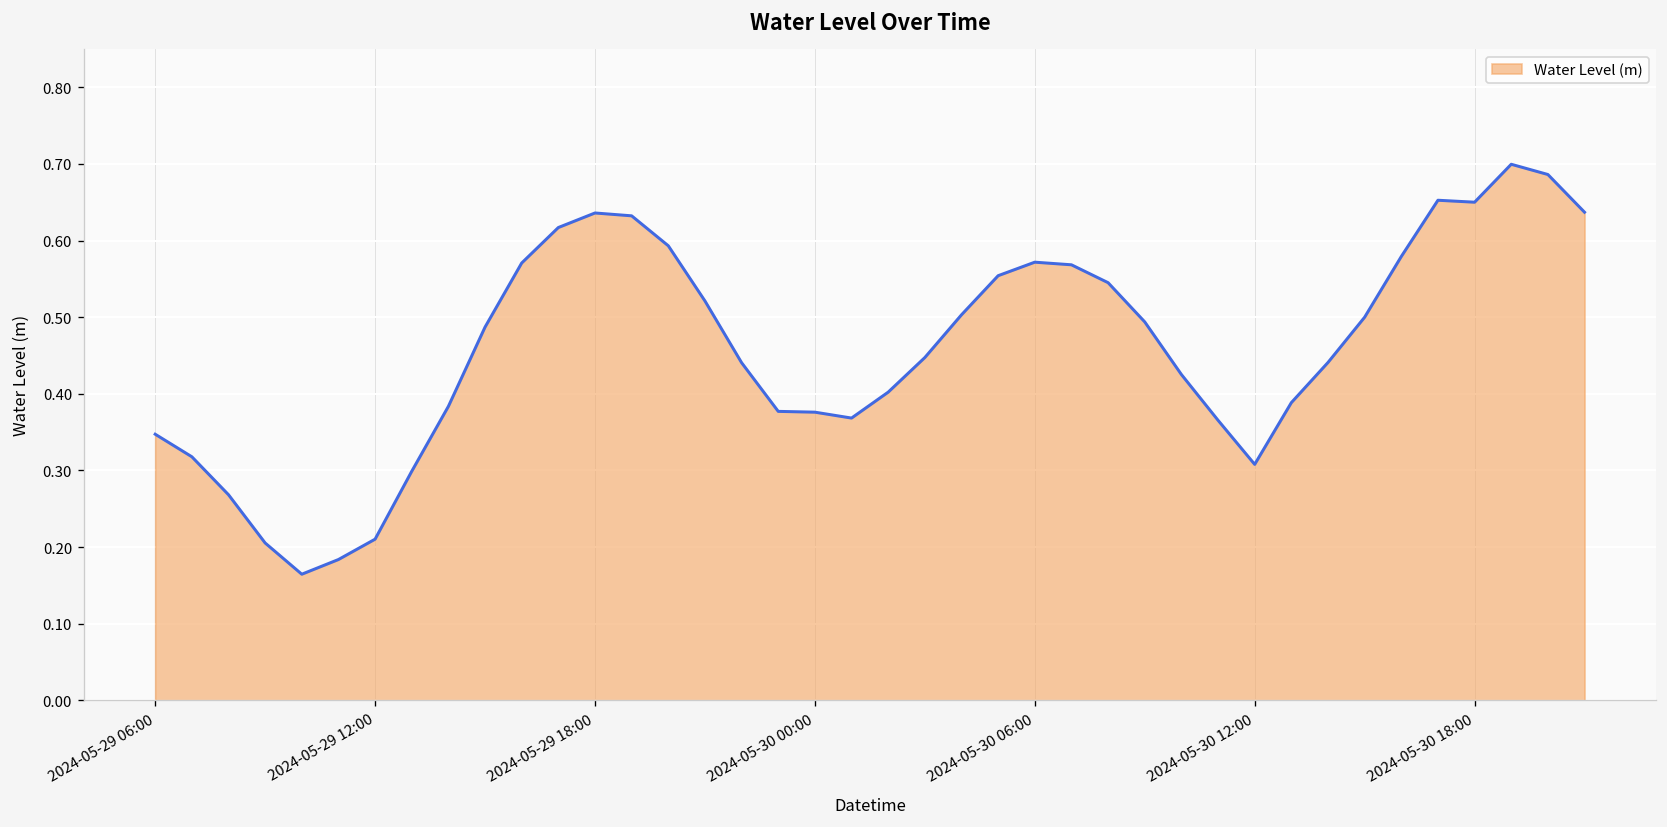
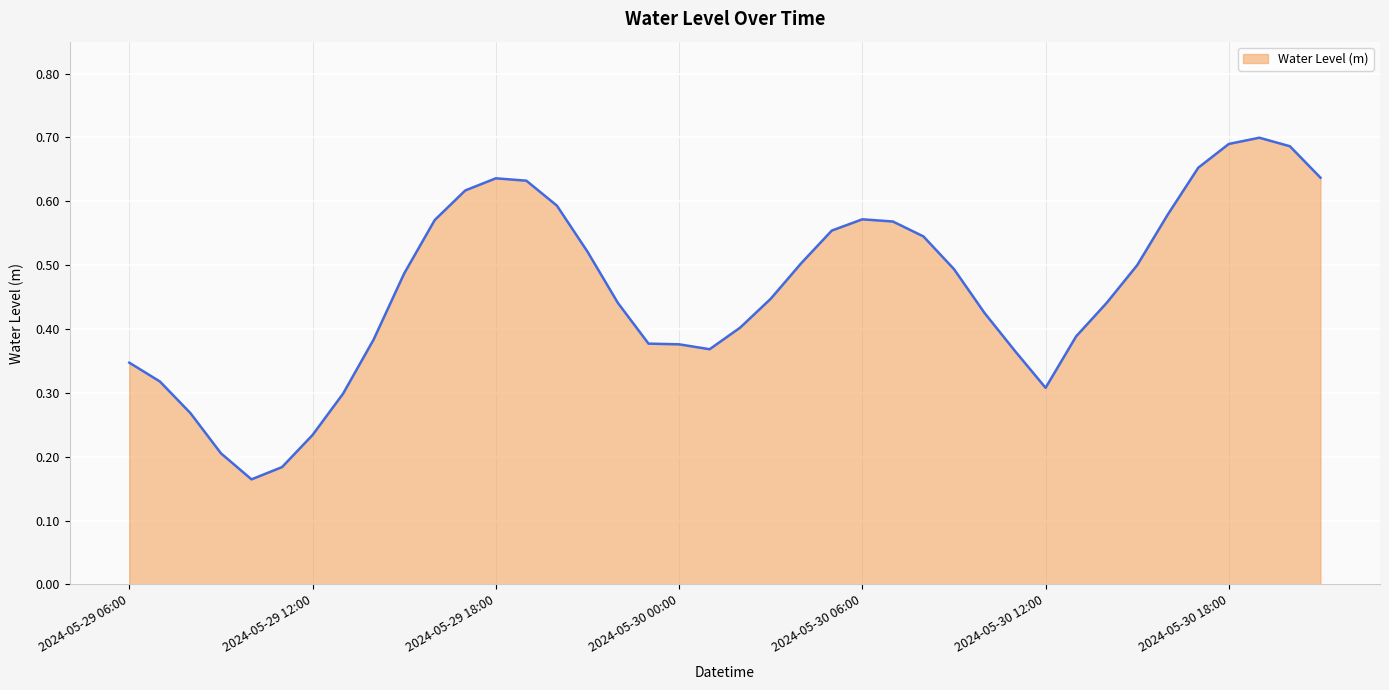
2024-05-29 12:00: 0.21 -> 0.23
2024-05-30 18:00: 0.65 -> 0.69
